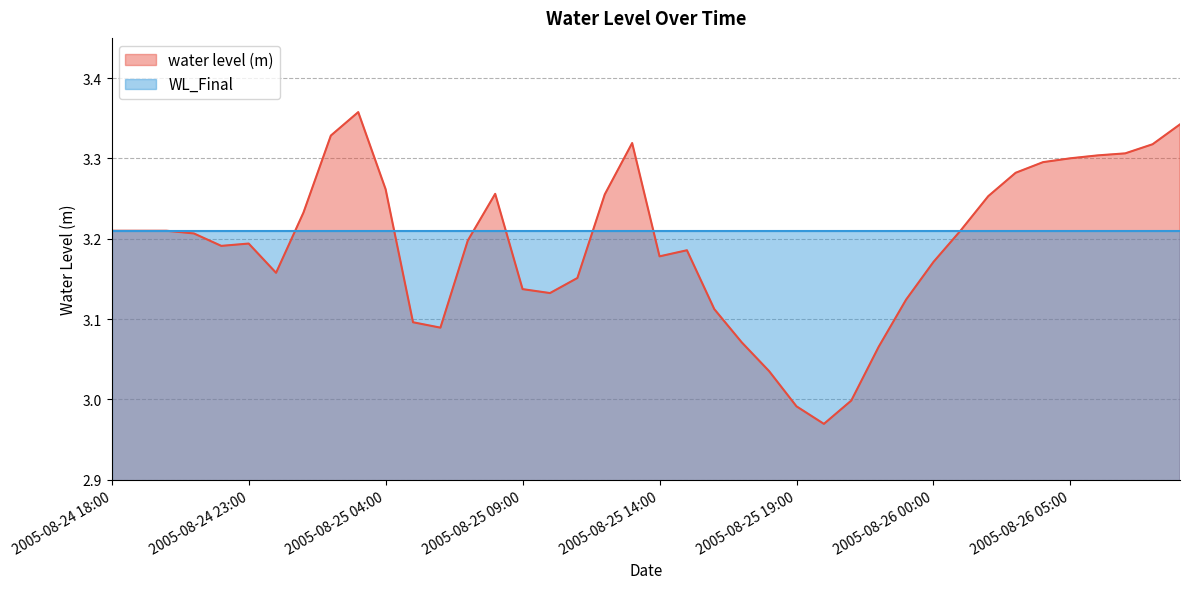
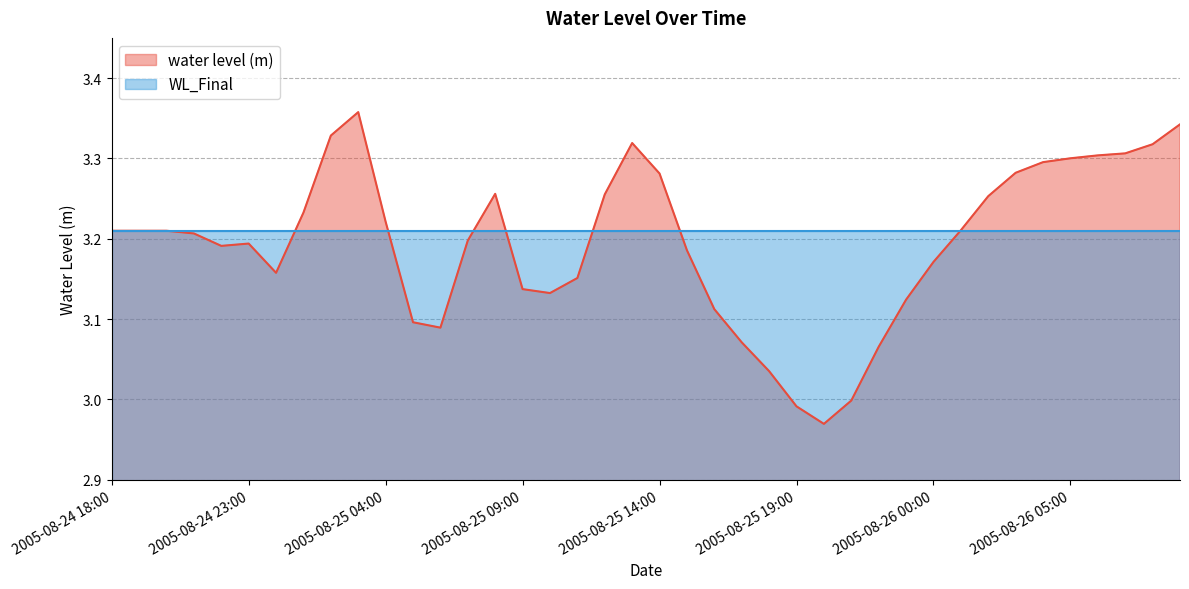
water level (m), 2005-08-25 04:00: 3.26 -> 3.22
water level (m), 2005-08-25 14:00: 3.18 -> 3.28
